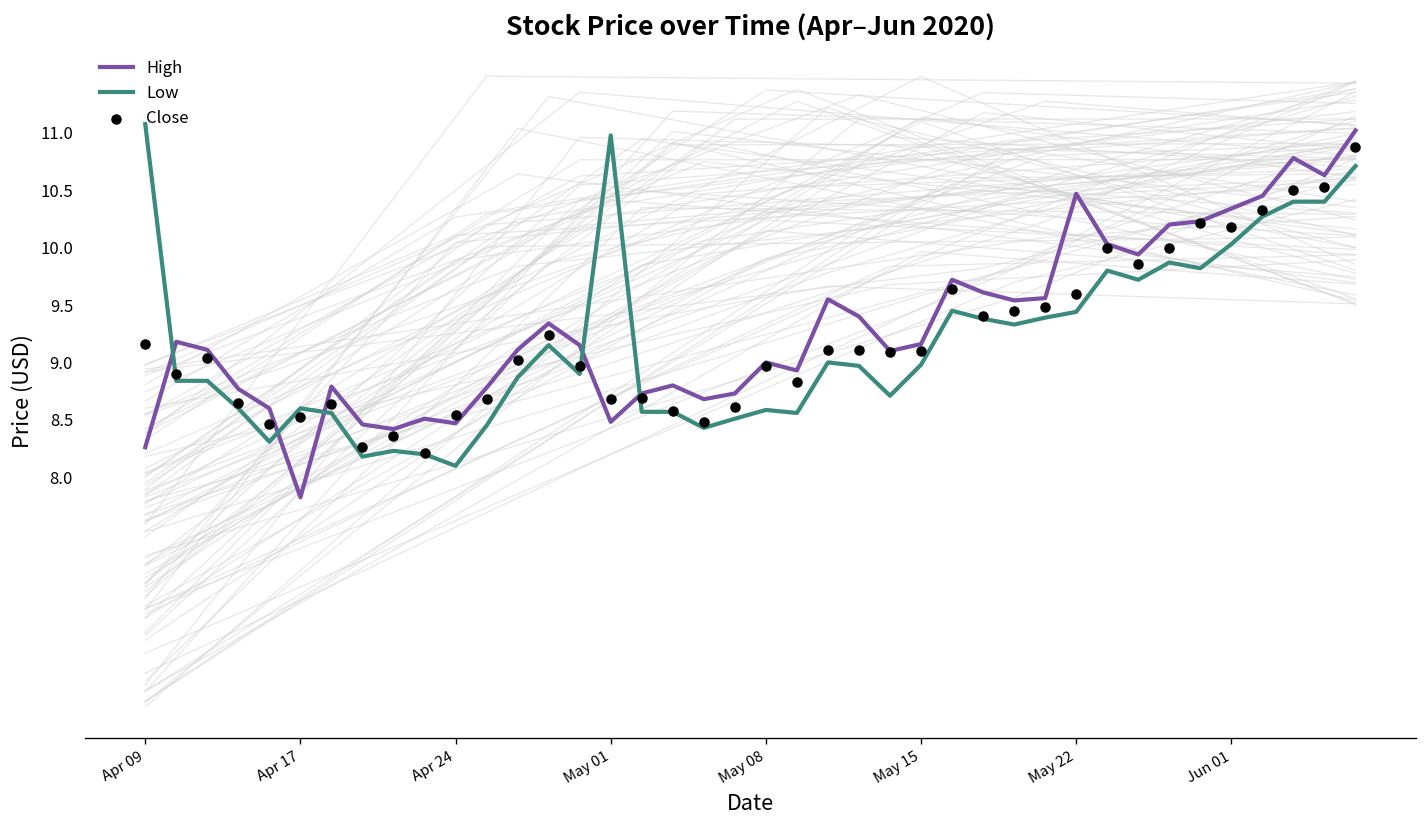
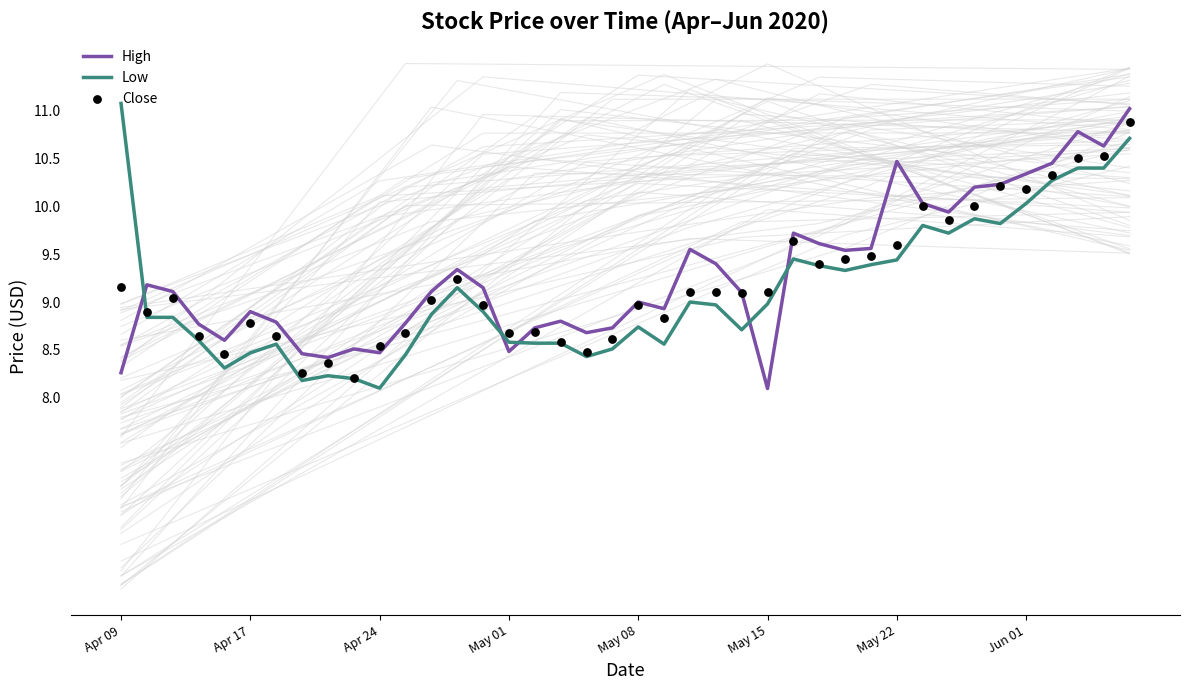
High, Apr 17: 7.8 -> 8.9
Low, Apr 17: 8.6 -> 8.5
Close, Apr 17: 8.5 -> 8.8
Low, May 01: 11.0 -> 8.6
Low, May 08: 8.6 -> 8.7
High, May 15: 9.2 -> 8.1
